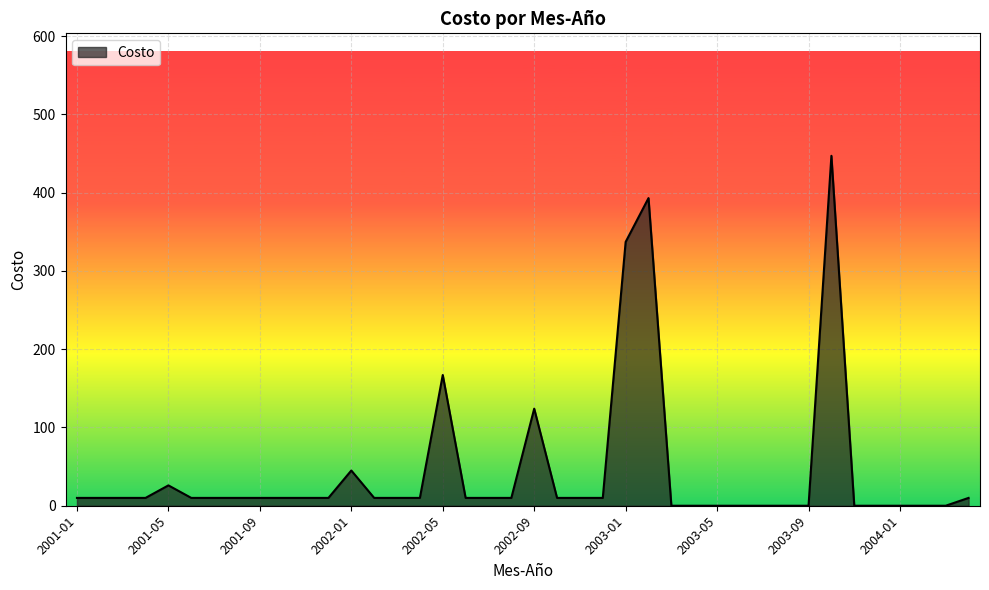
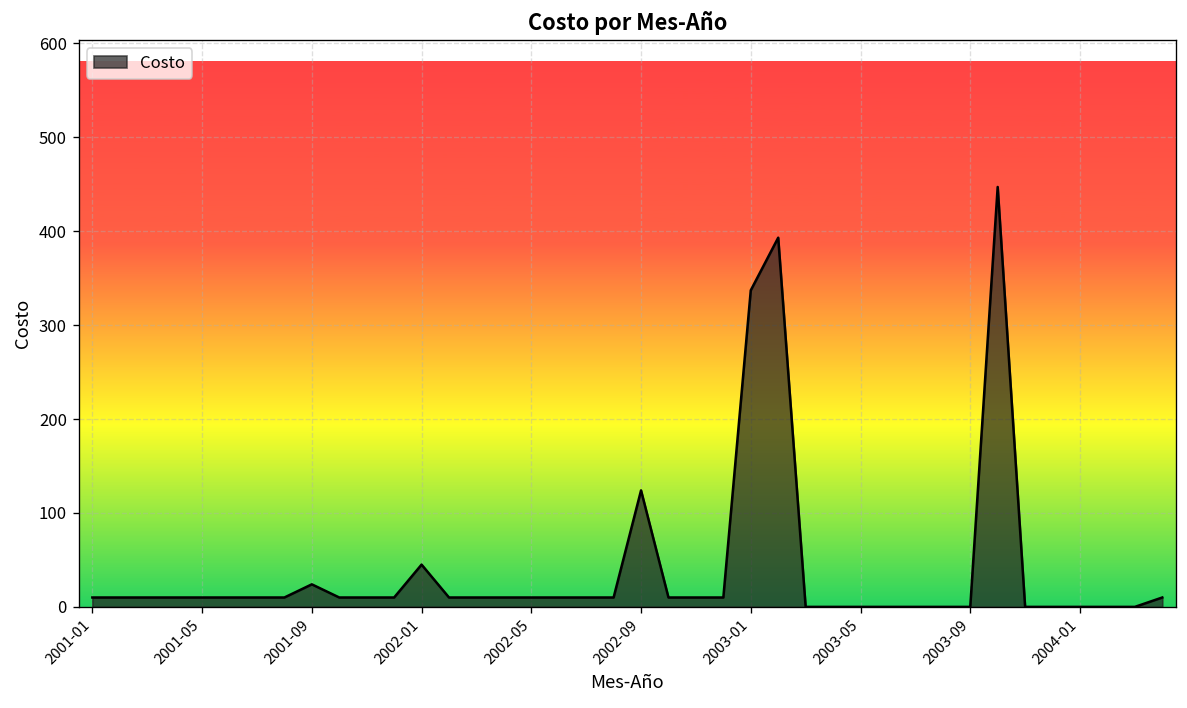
2001-05: 30 -> 10
2001-09: 10 -> 20
2002-05: 170 -> 10
